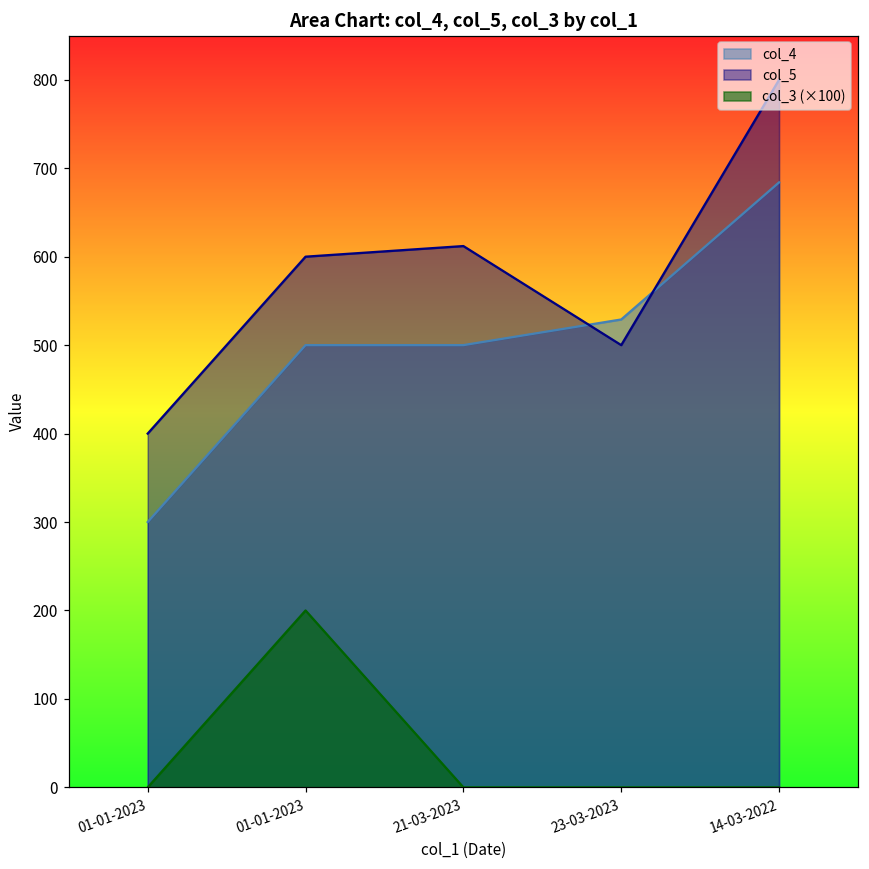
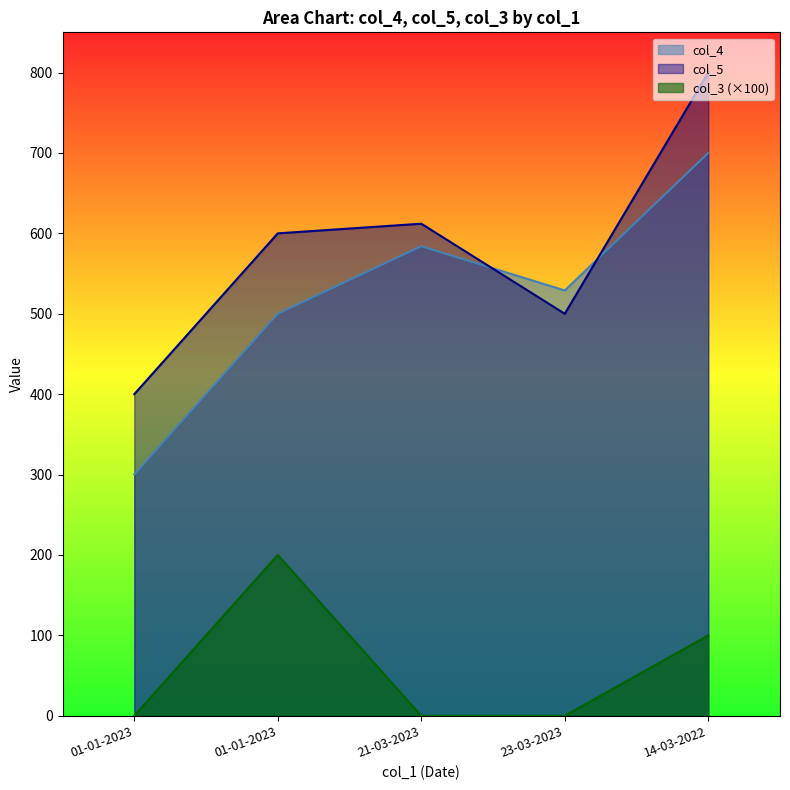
col_4, 21-03-2023: 500 -> 580
col_4, 14-03-2022: 680 -> 700
col_3 (×100), 14-03-2022: 0 -> 100
